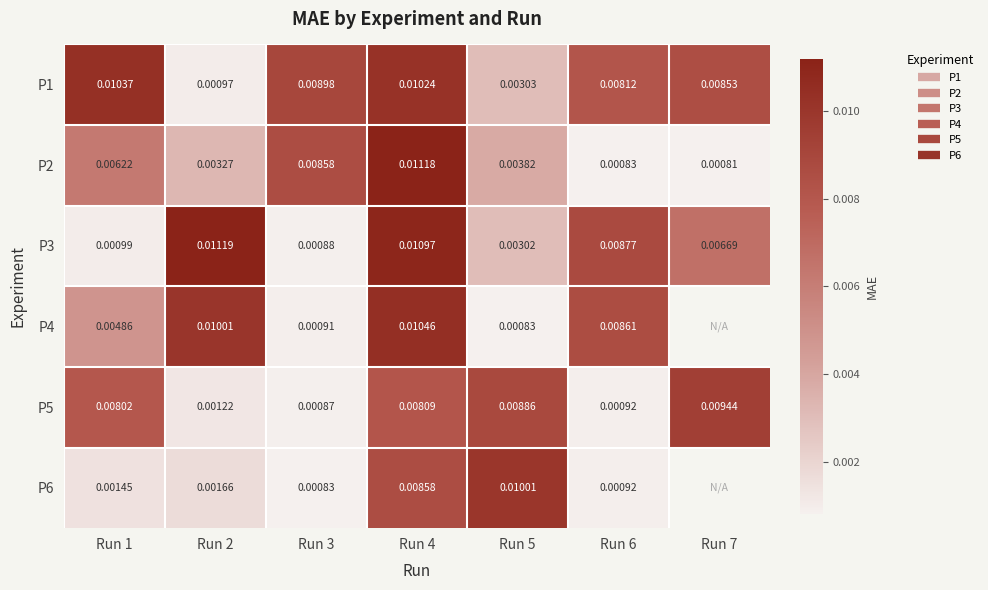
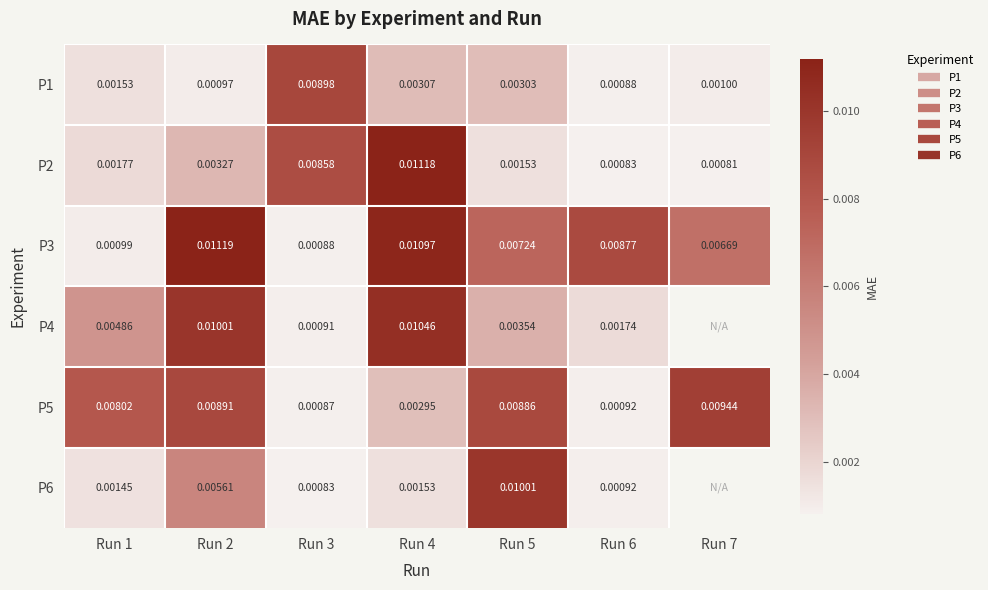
P1, Run 1: 0.01037 -> 0.00153
P1, Run 4: 0.01024 -> 0.00307
P1, Run 6: 0.00812 -> 0.00088
P1, Run 7: 0.00853 -> 0.00100
P2, Run 1: 0.00622 -> 0.00177
P2, Run 5: 0.00382 -> 0.00153
P3, Run 5: 0.00302 -> 0.00724
P4, Run 5: 0.00083 -> 0.00354
P4, Run 6: 0.00861 -> 0.00174
P5, Run 2: 0.00122 -> 0.00891
P5, Run 4: 0.00809 -> 0.00295
P6, Run 2: 0.00166 -> 0.00561
P6, Run 4: 0.00858 -> 0.00153
